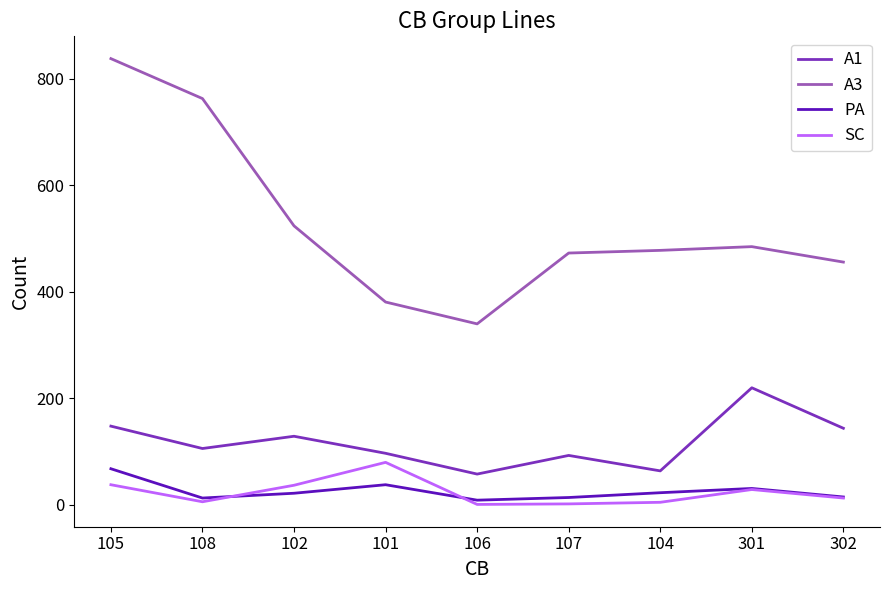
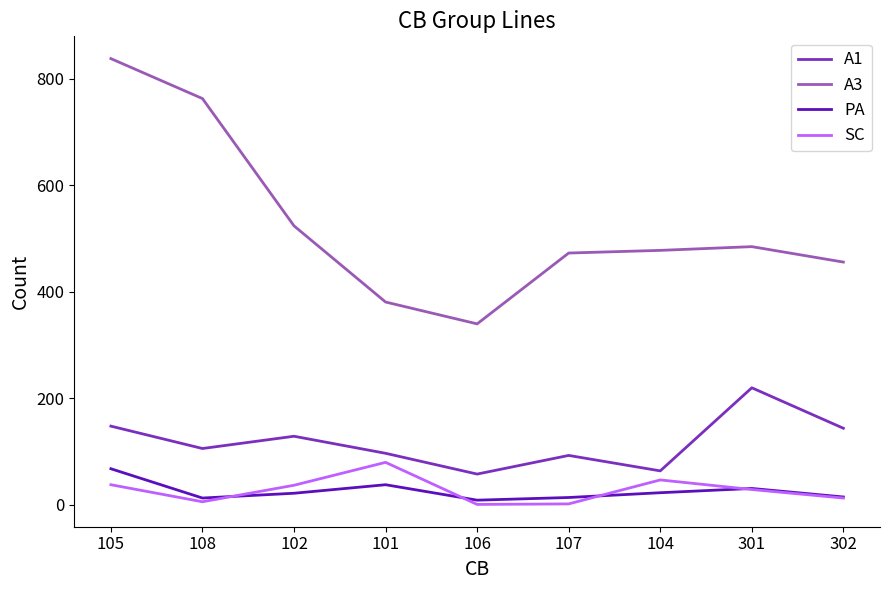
SC, 104: 10 -> 50
